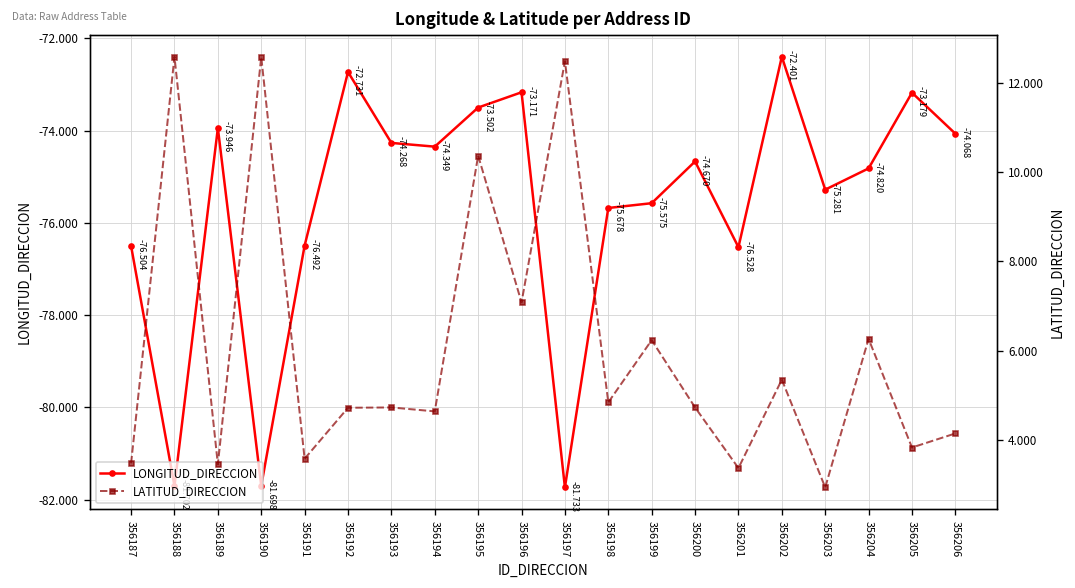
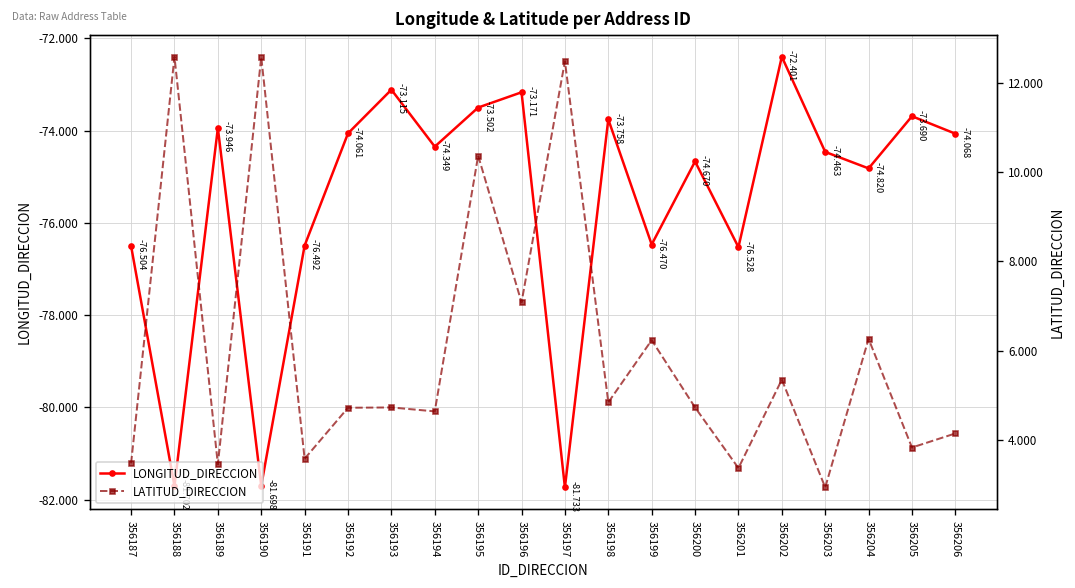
LONGITUD_DIRECCION, 356192: -72.731 -> -74.061
LONGITUD_DIRECCION, 356193: -74.268 -> -73.115
LONGITUD_DIRECCION, 356198: -75.678 -> -73.758
LONGITUD_DIRECCION, 356199: -75.575 -> -76.470
LONGITUD_DIRECCION, 356203: -75.281 -> -74.463
LONGITUD_DIRECCION, 356205: -73.179 -> -73.690
